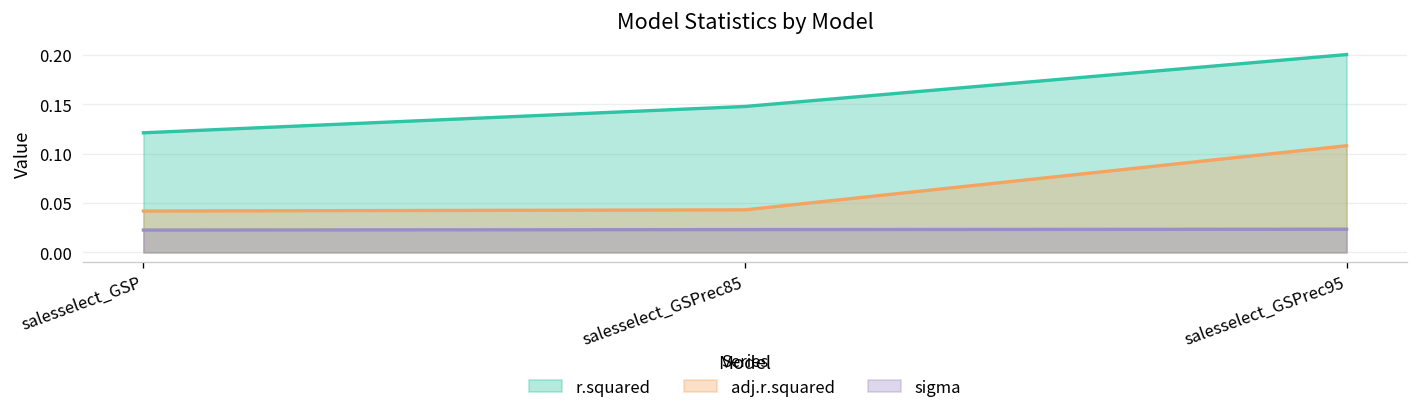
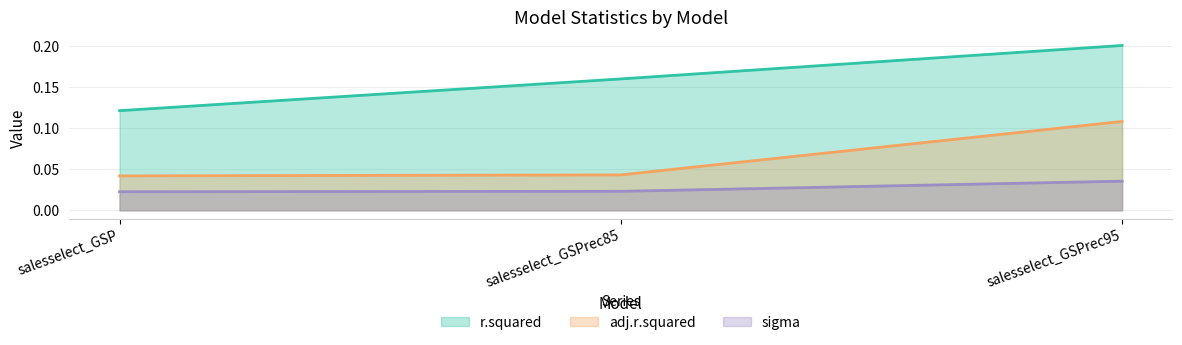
r.squared, salesselect_GSPrec85: 0.15 -> 0.16
sigma, salesselect_GSPrec95: 0.02 -> 0.04
